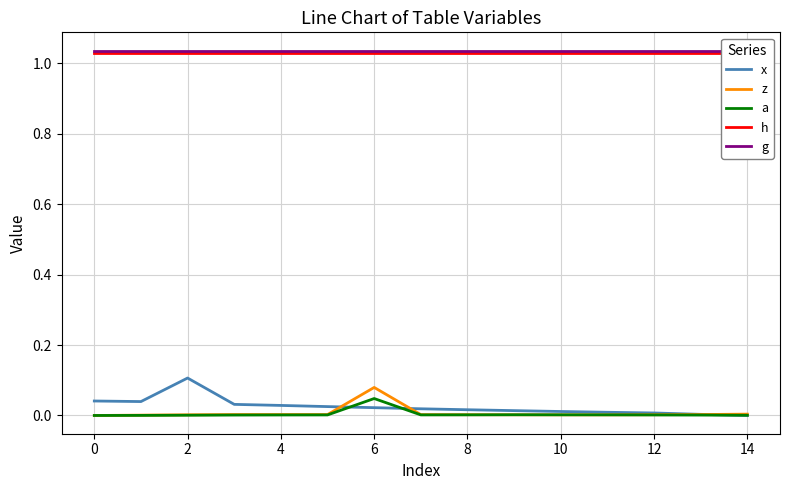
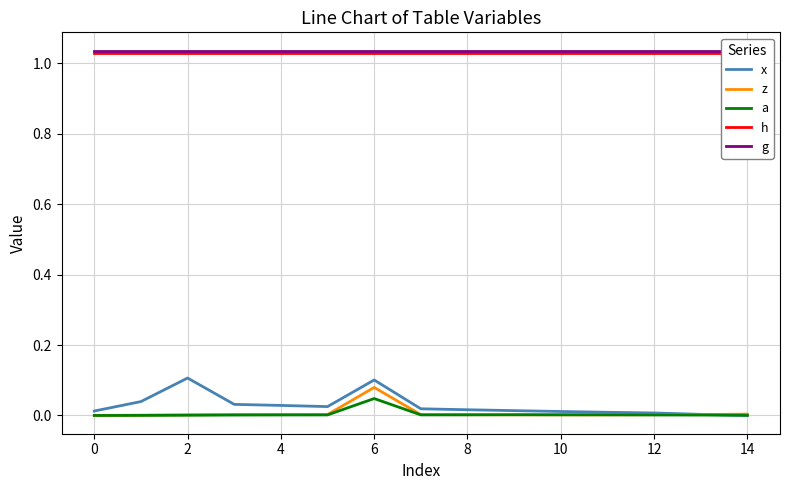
x, 0: 0.04 -> 0.01
x, 6: 0.02 -> 0.10
